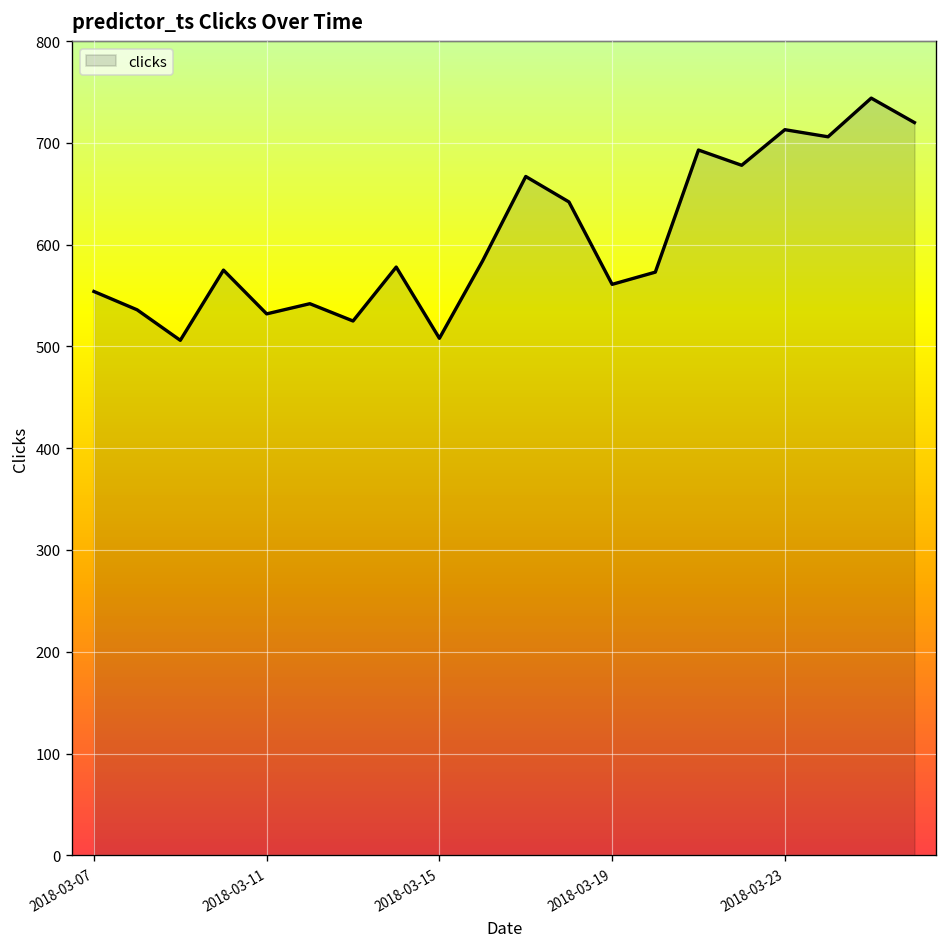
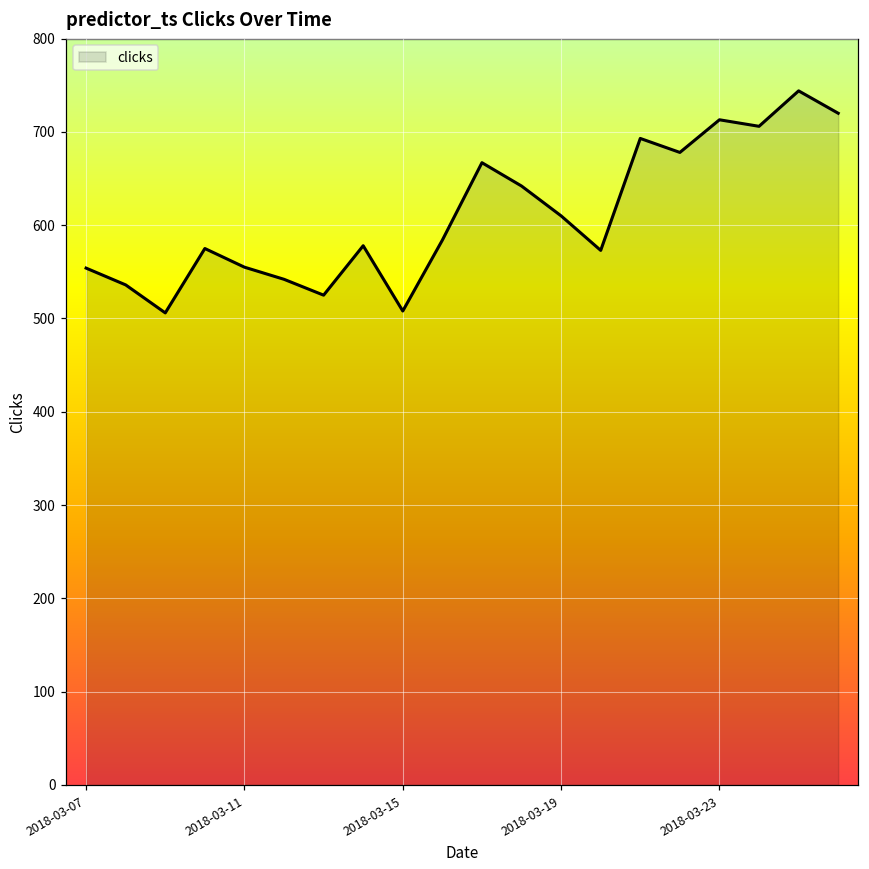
2018-03-11: 530 -> 560
2018-03-19: 560 -> 610
